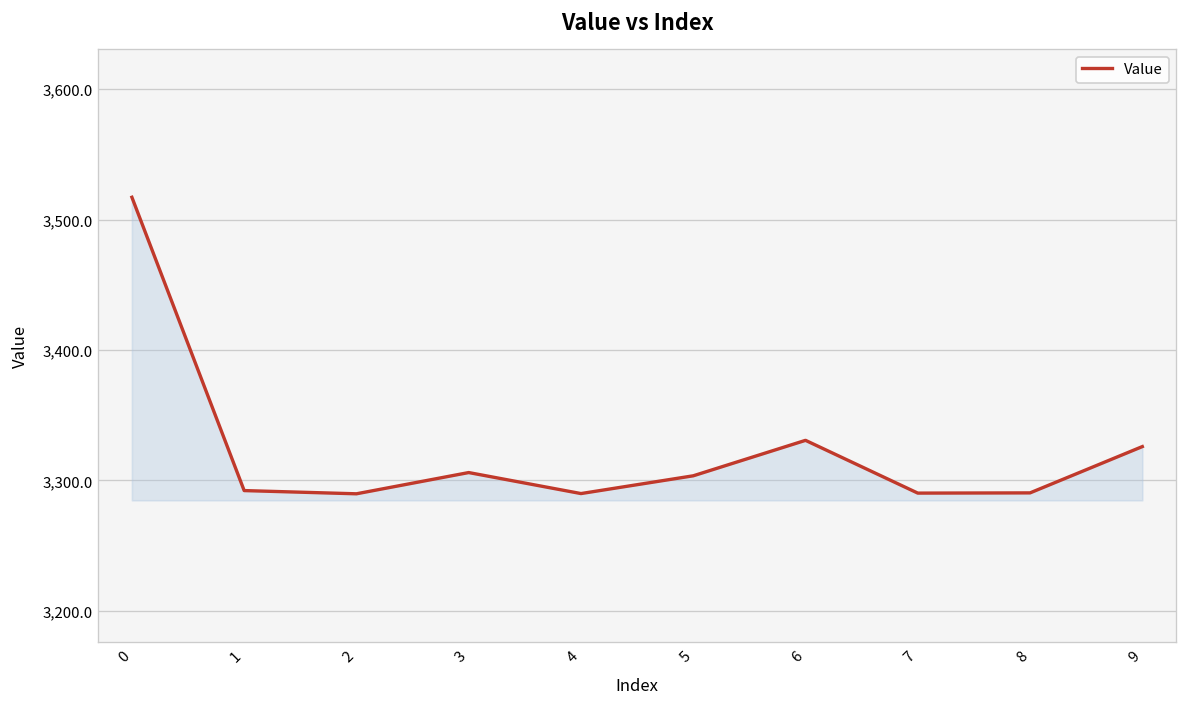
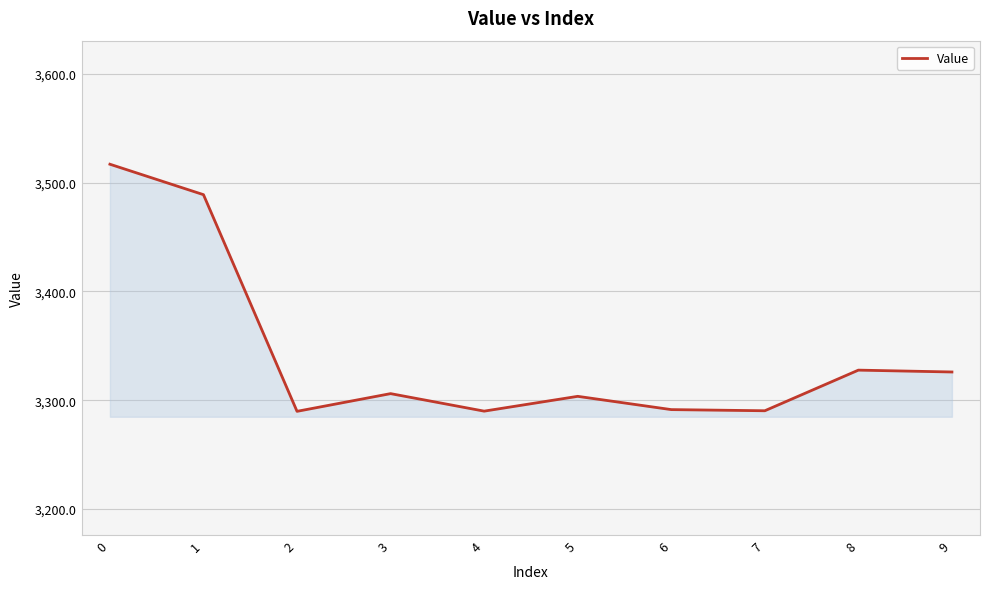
1: 3,292 -> 3,489
6: 3,331 -> 3,291
8: 3,290 -> 3,328
